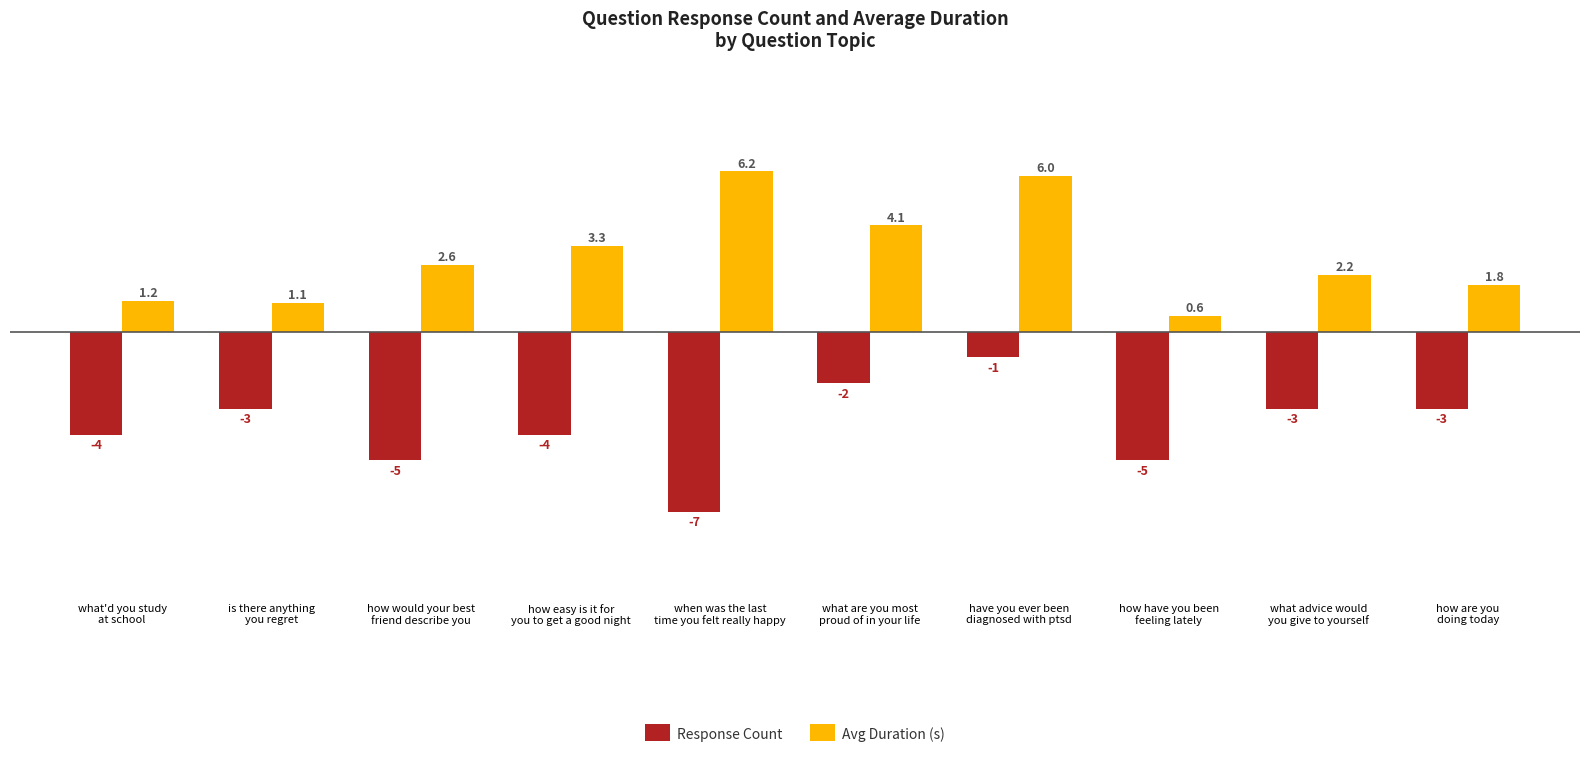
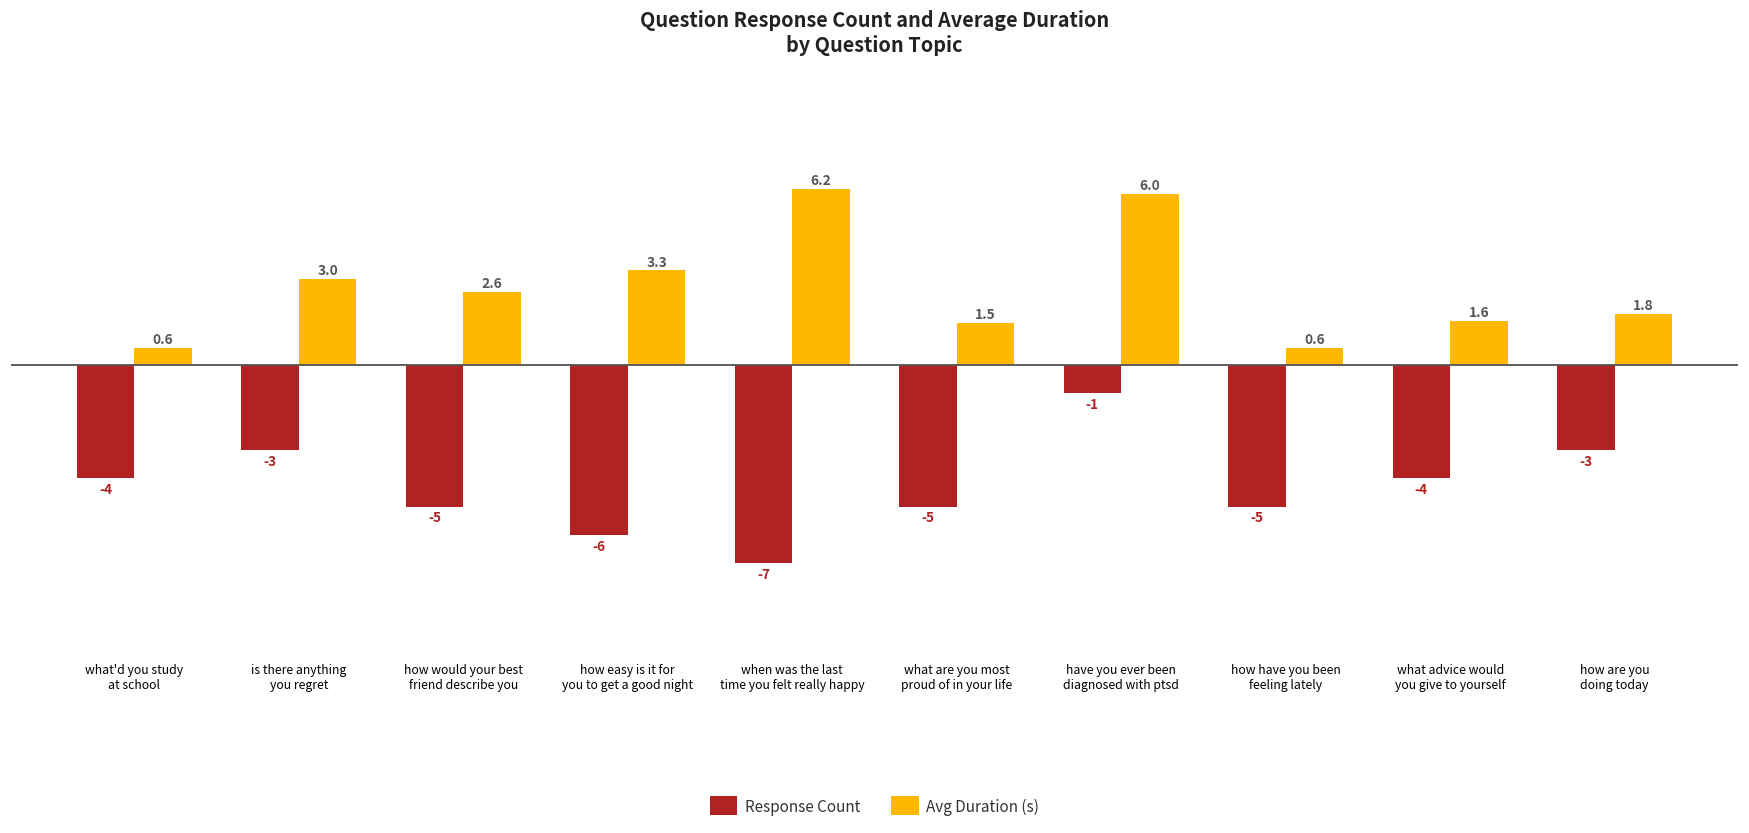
Avg Duration (s), what'd you study at school: 1.2 -> 0.6
Avg Duration (s), is there anything you regret: 1.1 -> 3.0
Response Count, how easy is it for you to get a good night: -4 -> -6
Response Count, what are you most proud of in your life: -2 -> -5
Avg Duration (s), what are you most proud of in your life: 4.1 -> 1.5
Response Count, what advice would you give to yourself: -3 -> -4
Avg Duration (s), what advice would you give to yourself: 2.2 -> 1.6
